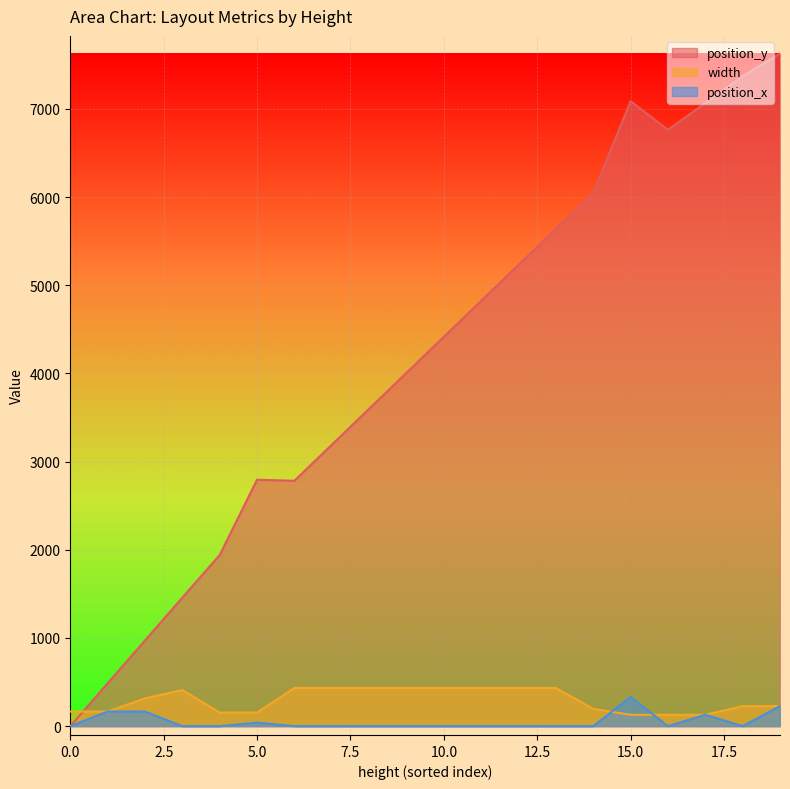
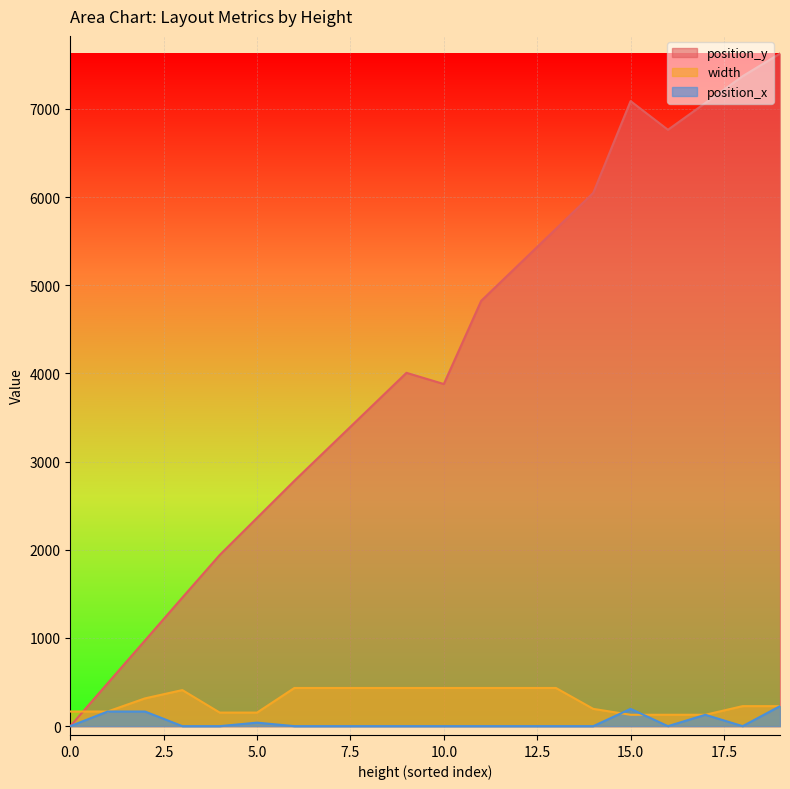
position_y, 5.0: 2800 -> 2400
position_y, 10.0: 4400 -> 3900
position_x, 15.0: 300 -> 200
